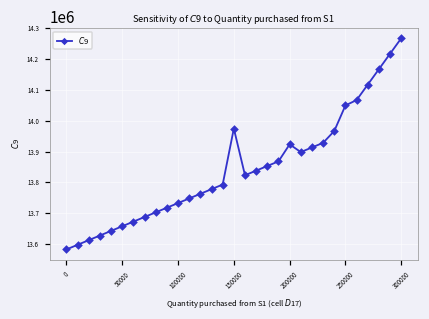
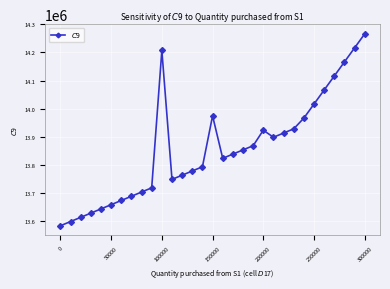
100000: 13730000 -> 14210000
250000: 14050000 -> 14020000
